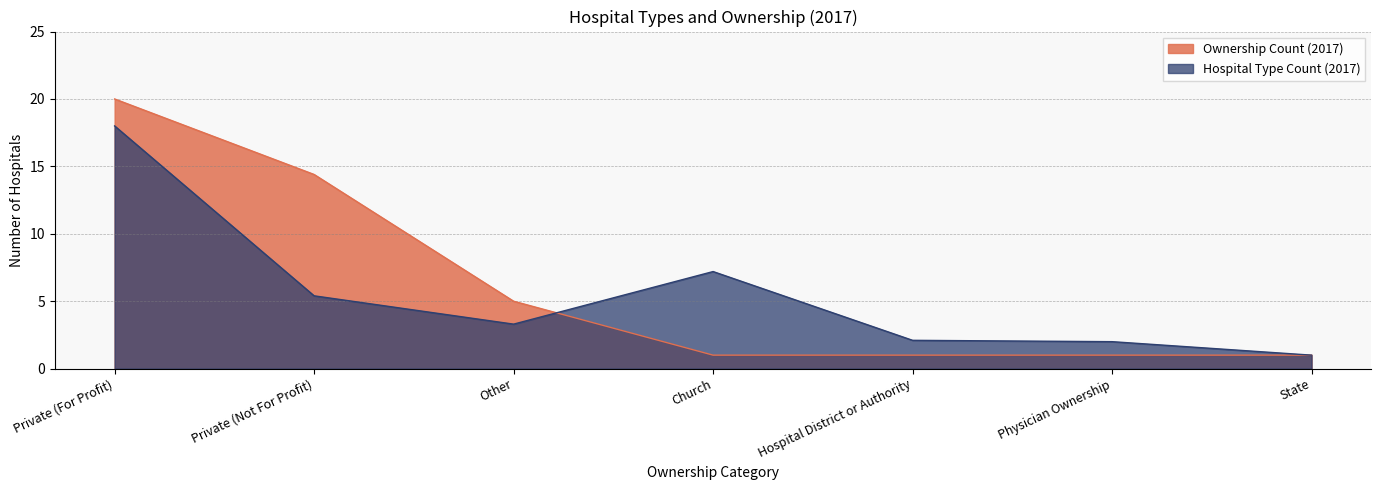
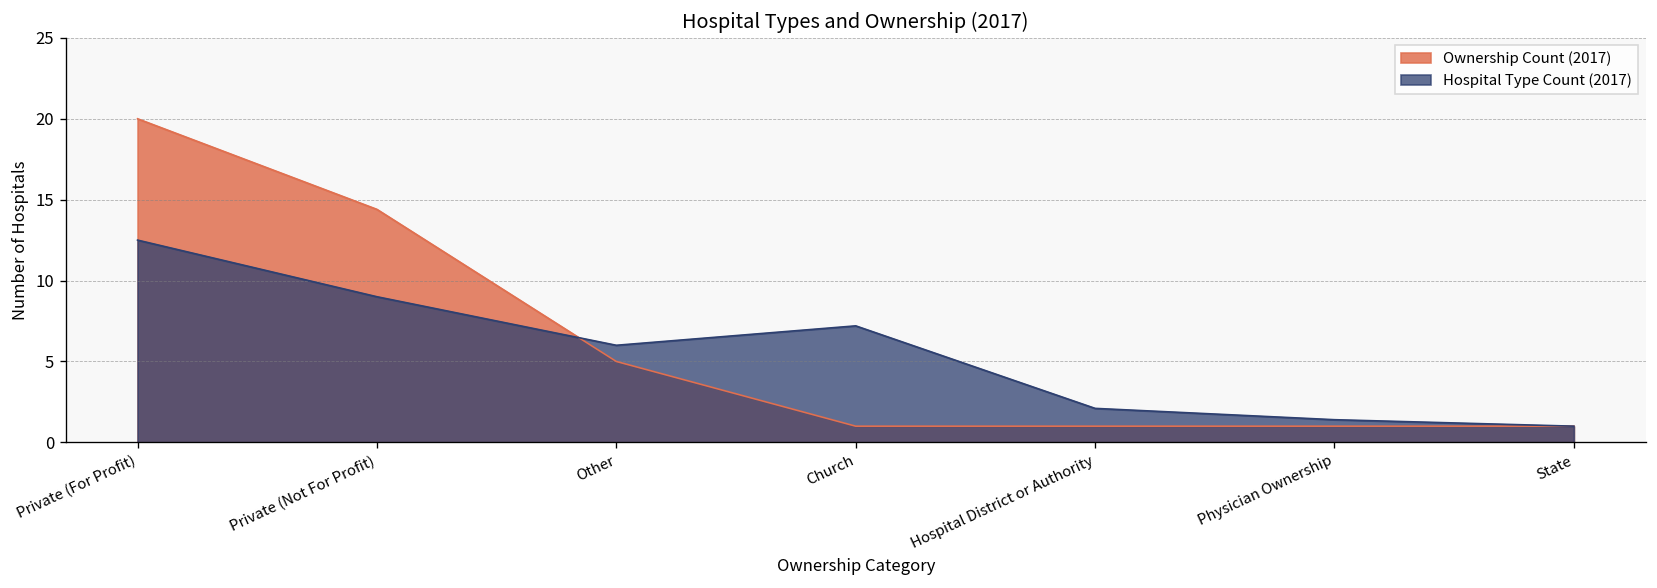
Hospital Type Count (2017), Private (For Profit): 18.0 -> 12.5
Hospital Type Count (2017), Private (Not For Profit): 5.4 -> 9.0
Hospital Type Count (2017), Other: 3.3 -> 6.0
Hospital Type Count (2017), Physician Ownership: 2.0 -> 1.4
